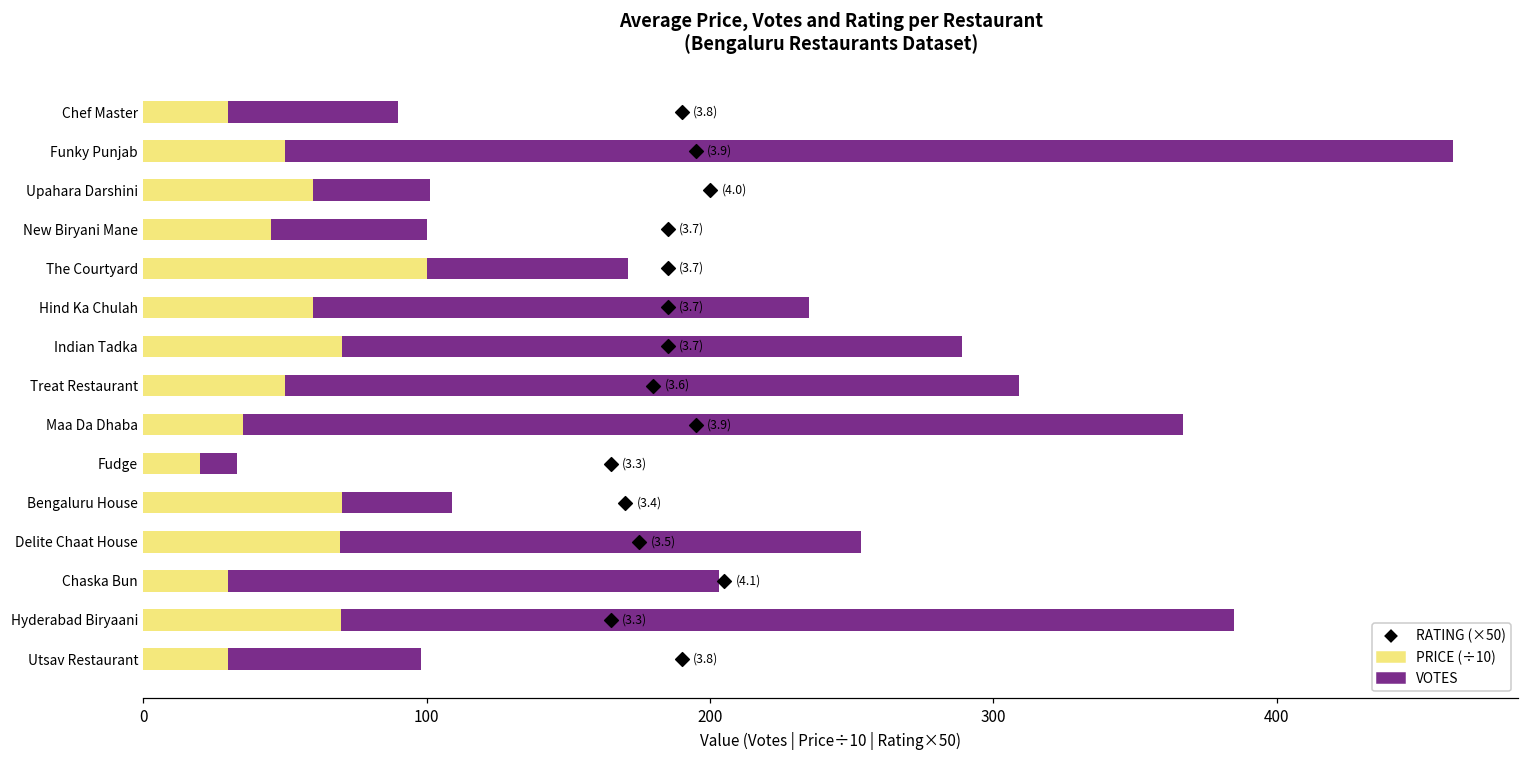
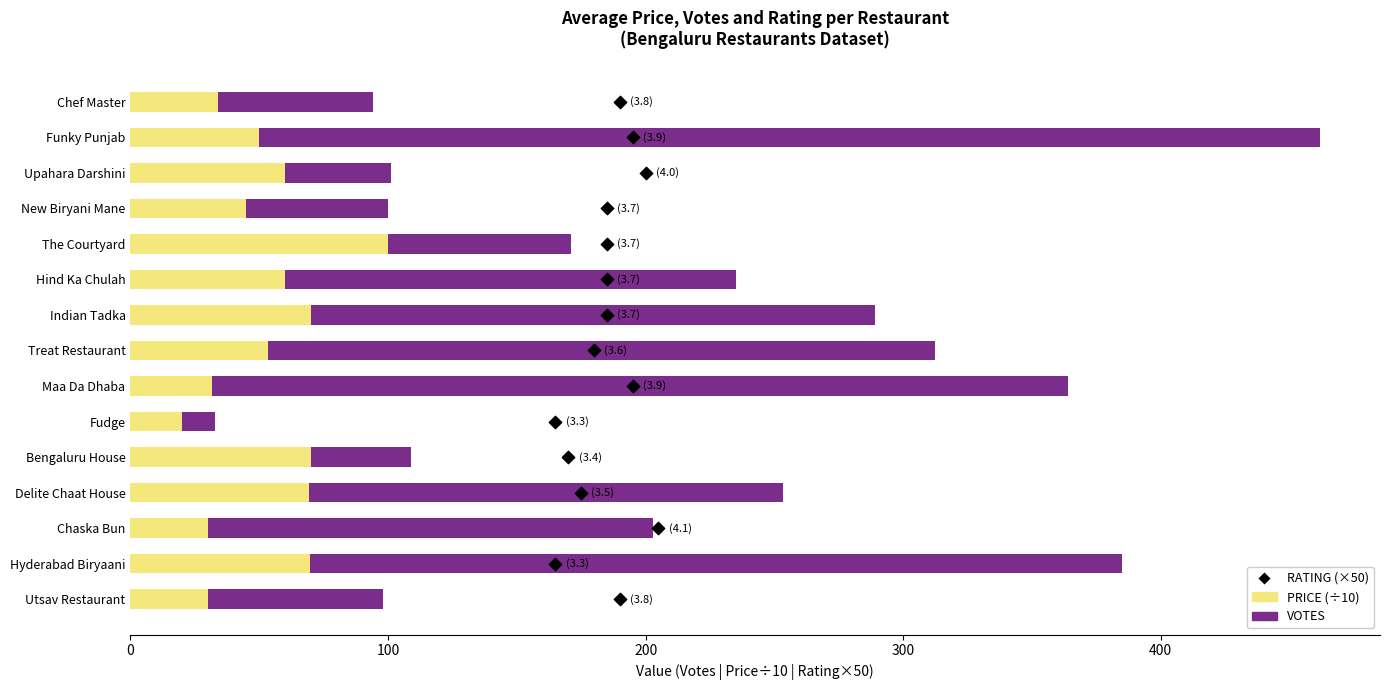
PRICE (÷10), Chef Master: 30 -> 34
PRICE (÷10), Treat Restaurant: 50 -> 54
PRICE (÷10), Maa Da Dhaba: 35 -> 32
